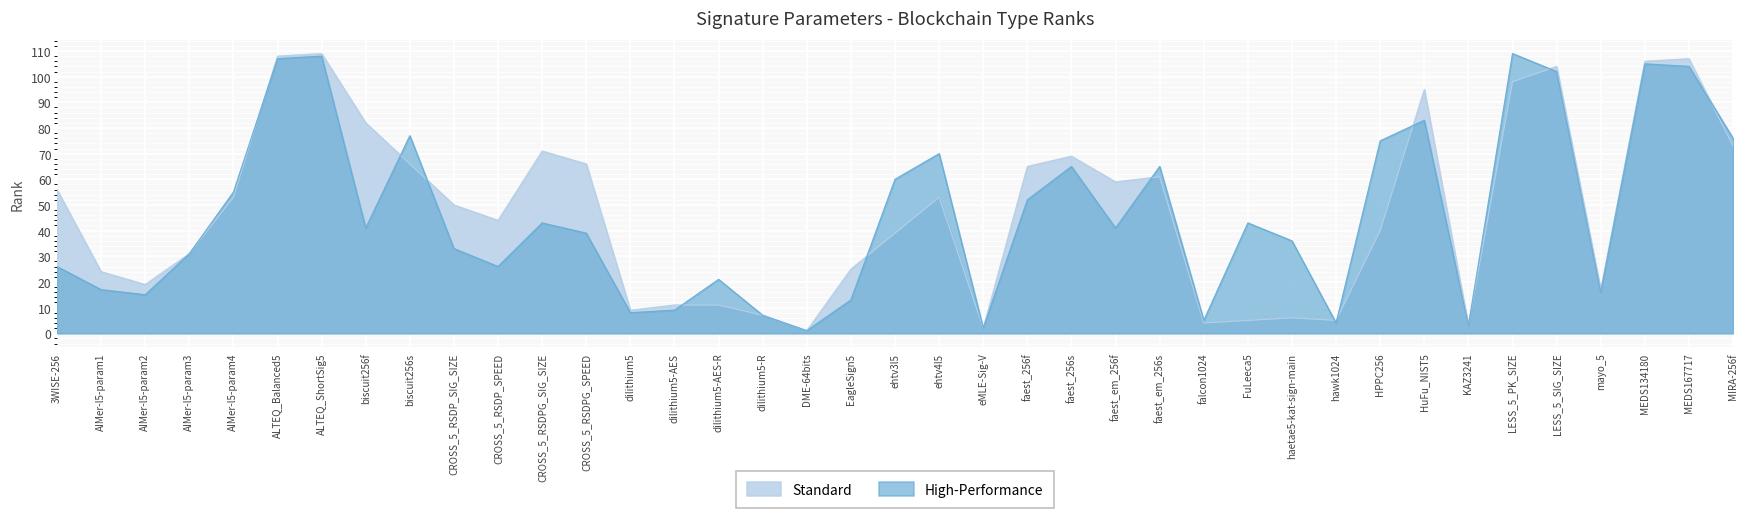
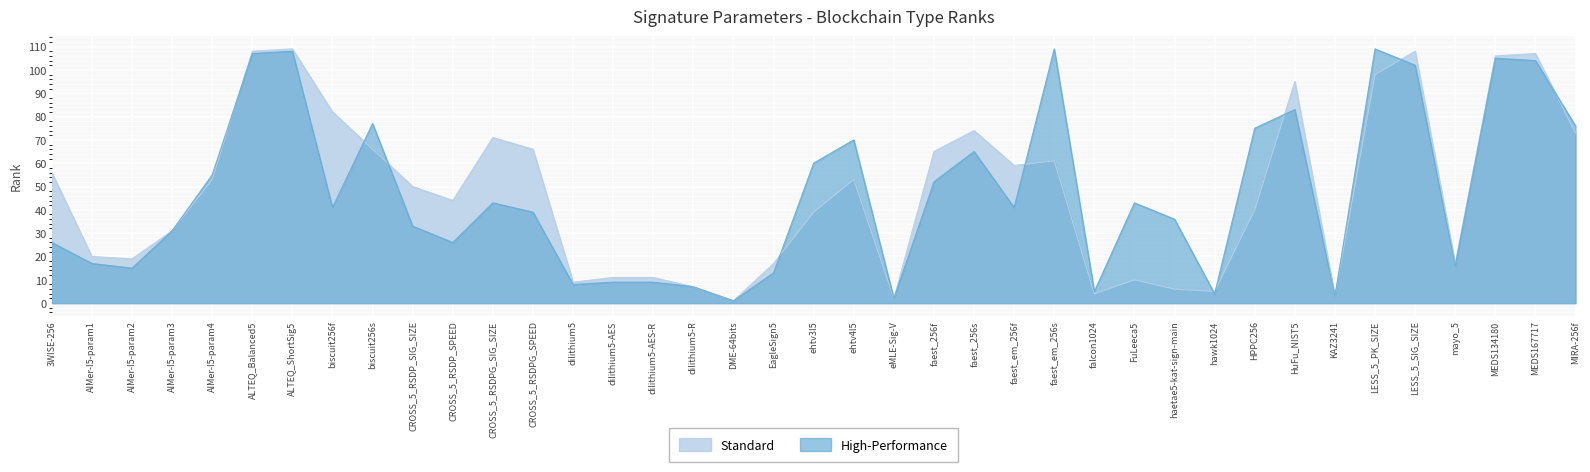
Standard, AIMer-l5-param1: 24 -> 20
High-Performance, dilithium5-AES-R: 21 -> 9
Standard, EagleSign5: 25 -> 17
Standard, faest_256s: 69 -> 74
High-Performance, faest_em_256s: 65 -> 109
Standard, FuLeeca5: 5 -> 10
Standard, LESS_5_SIG_SIZE: 104 -> 108
